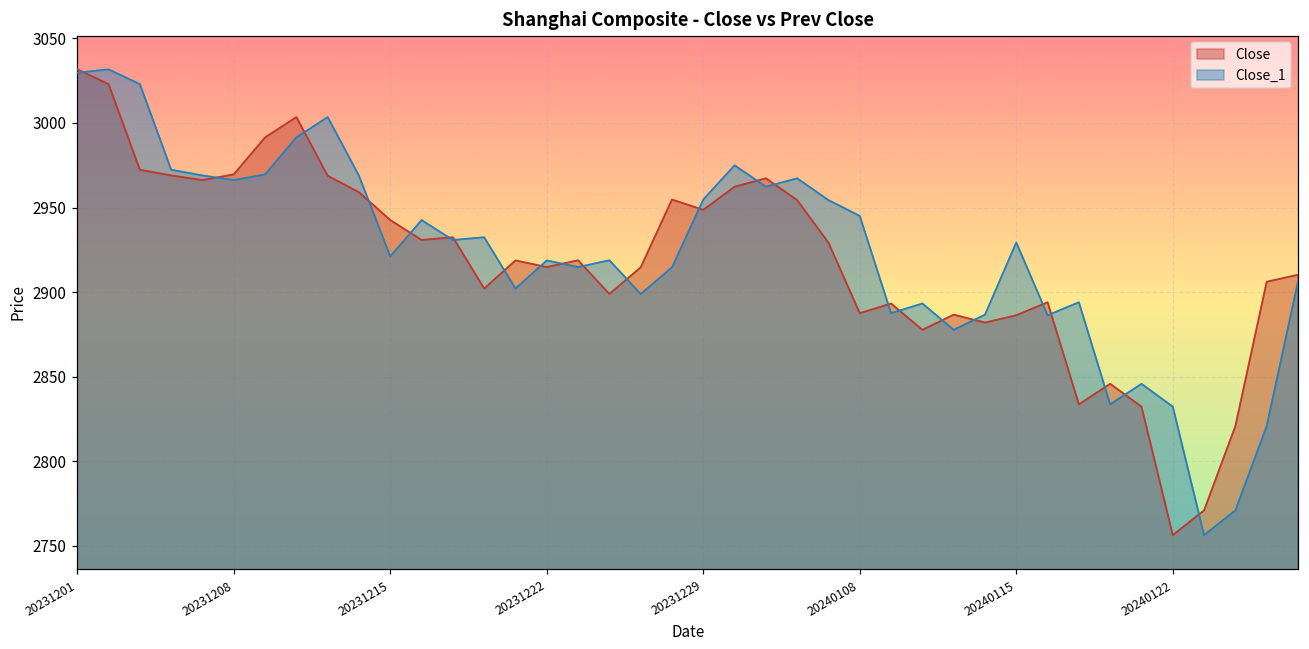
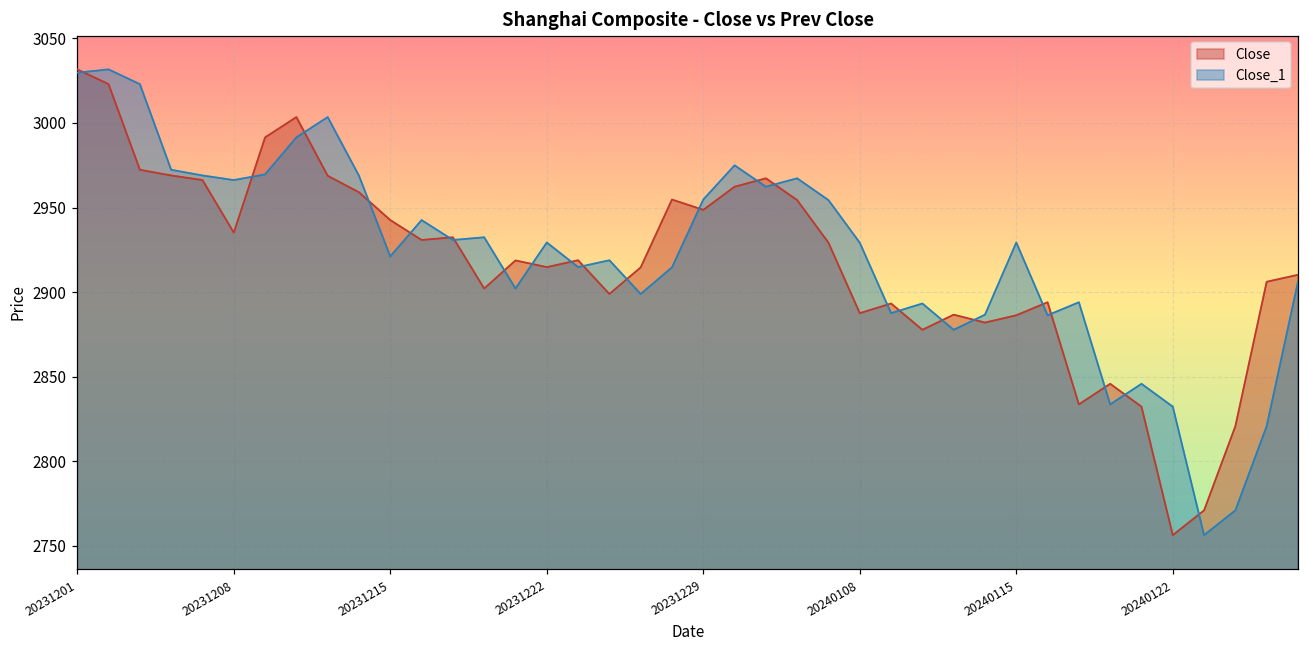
Close, 20231208: 2970 -> 2935
Close_1, 20231222: 2919 -> 2929
Close_1, 20240108: 2945 -> 2929
